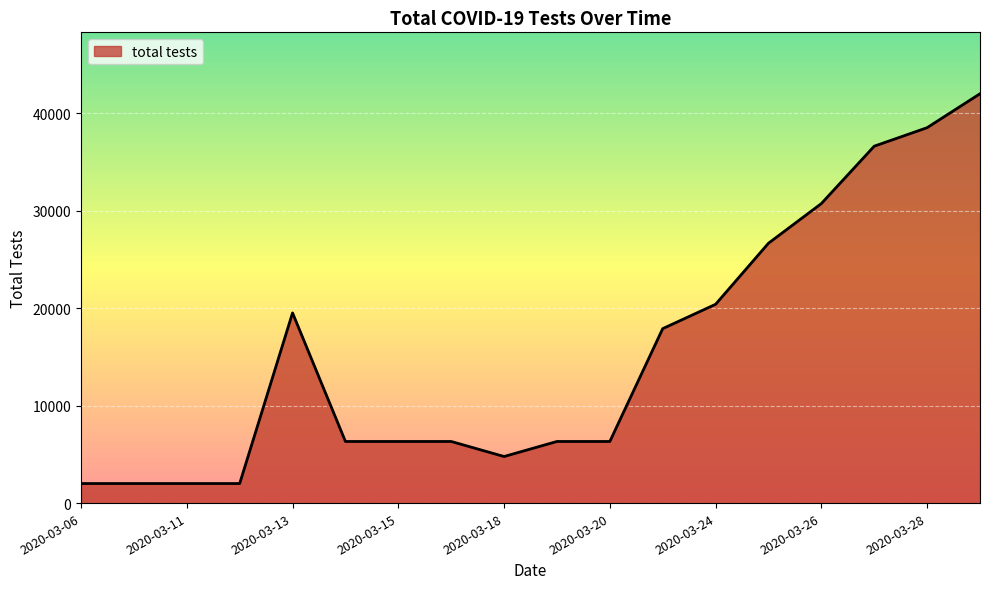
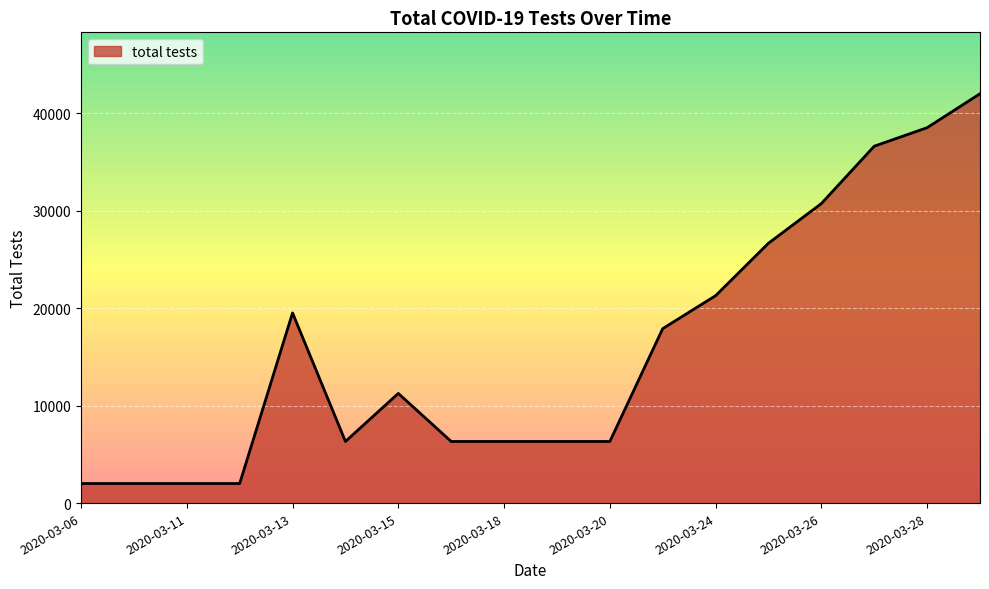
2020-03-15: 6000 -> 11000
2020-03-18: 5000 -> 6000
2020-03-24: 20000 -> 21000
